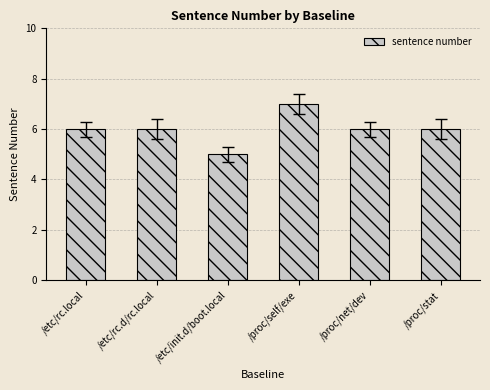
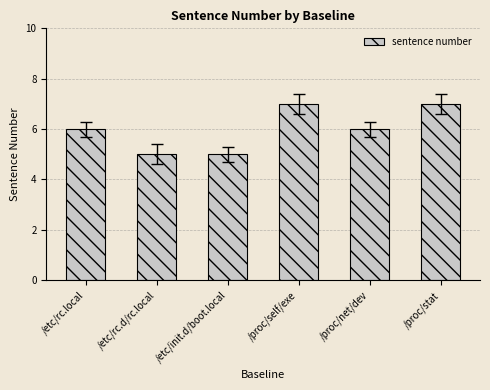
sentence number, /etc/rc.d/rc.local: 6 -> 5
sentence number, /proc/stat: 6 -> 7
